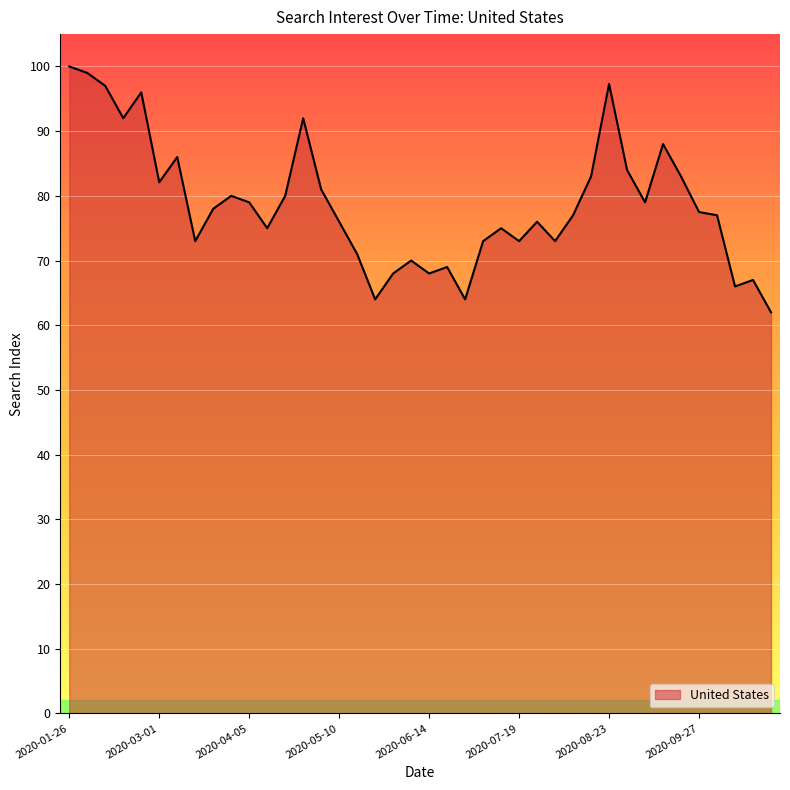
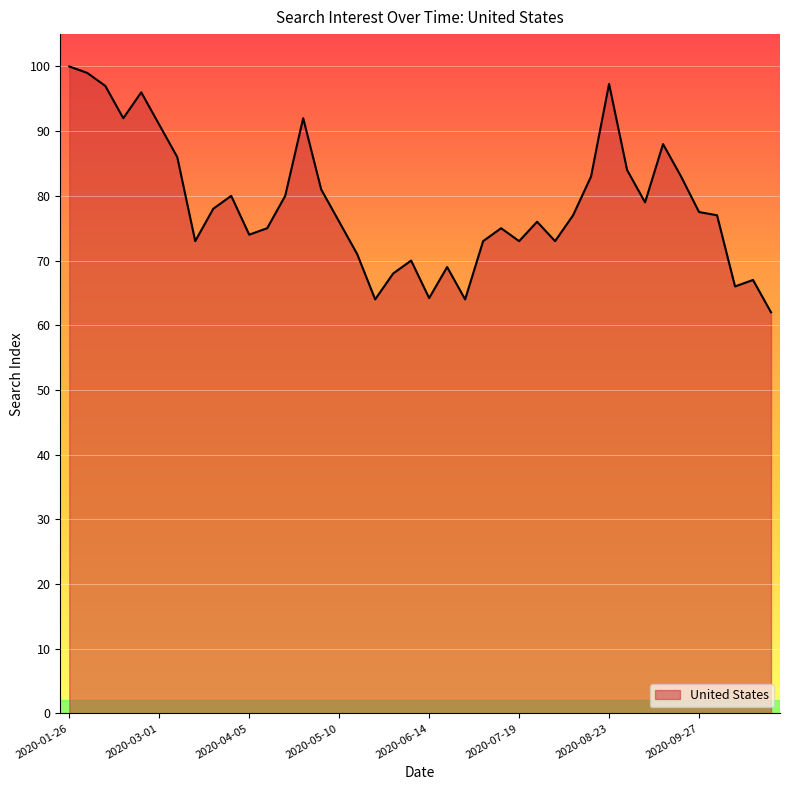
2020-03-01: 82 -> 91
2020-04-05: 79 -> 74
2020-06-14: 68 -> 64
